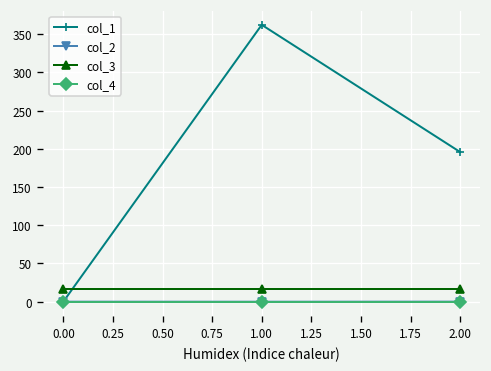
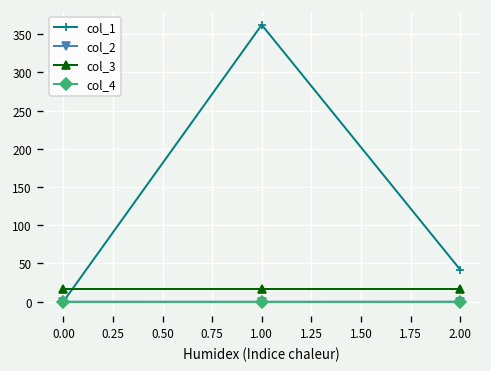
col_1, 2.00: 200 -> 40
